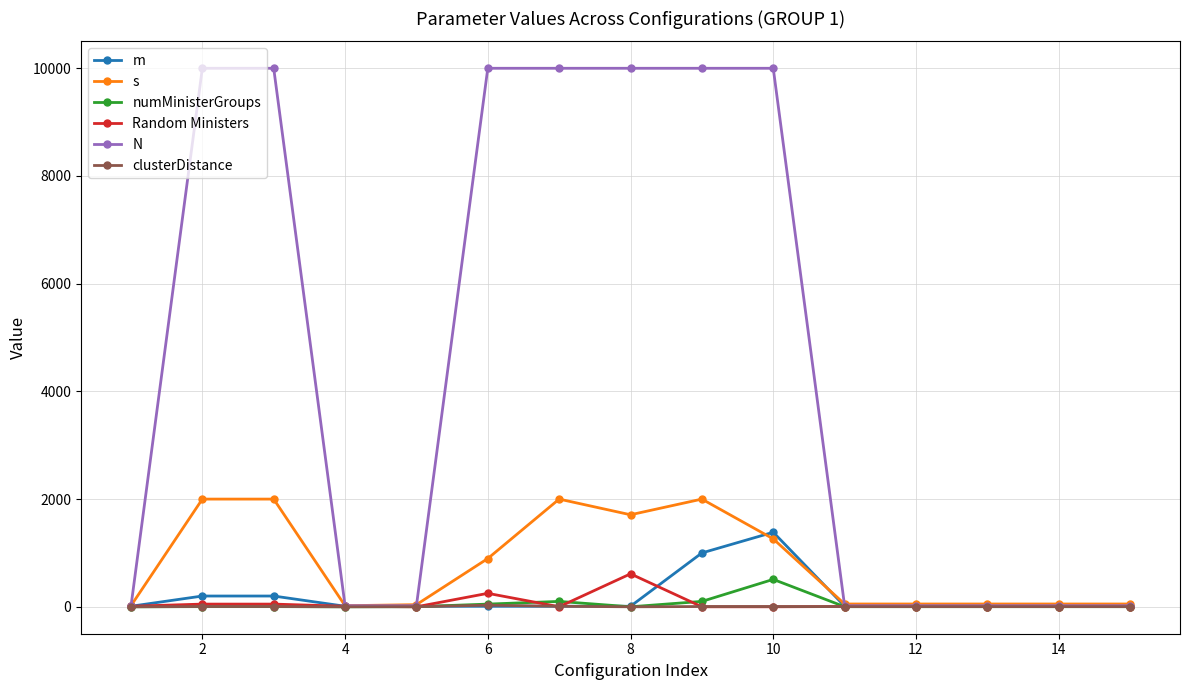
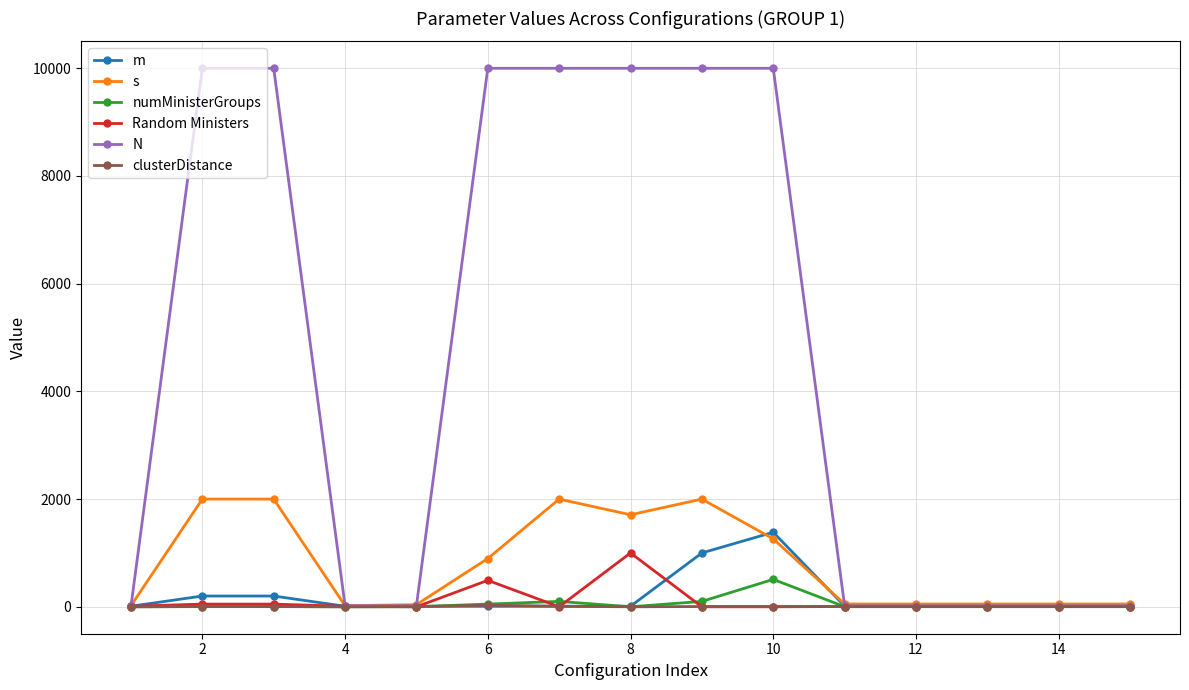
Random Ministers, 6: 300 -> 500
Random Ministers, 8: 600 -> 1000
